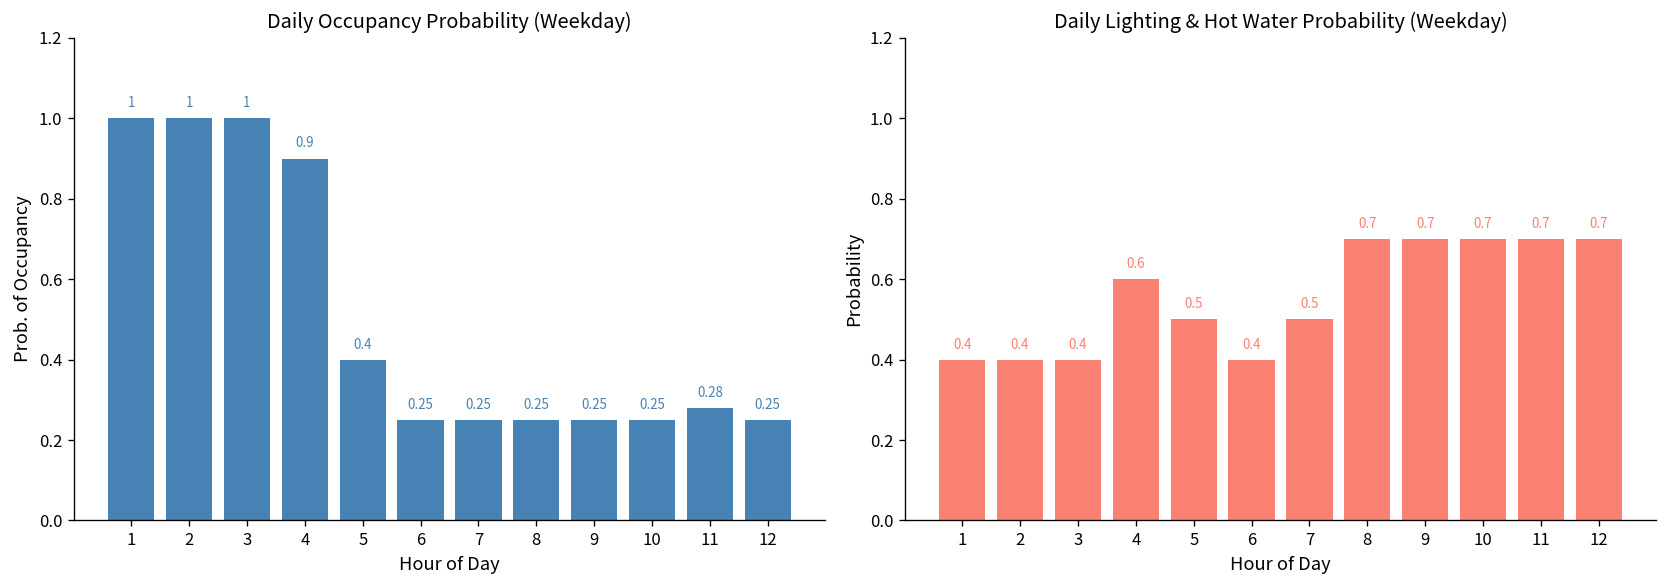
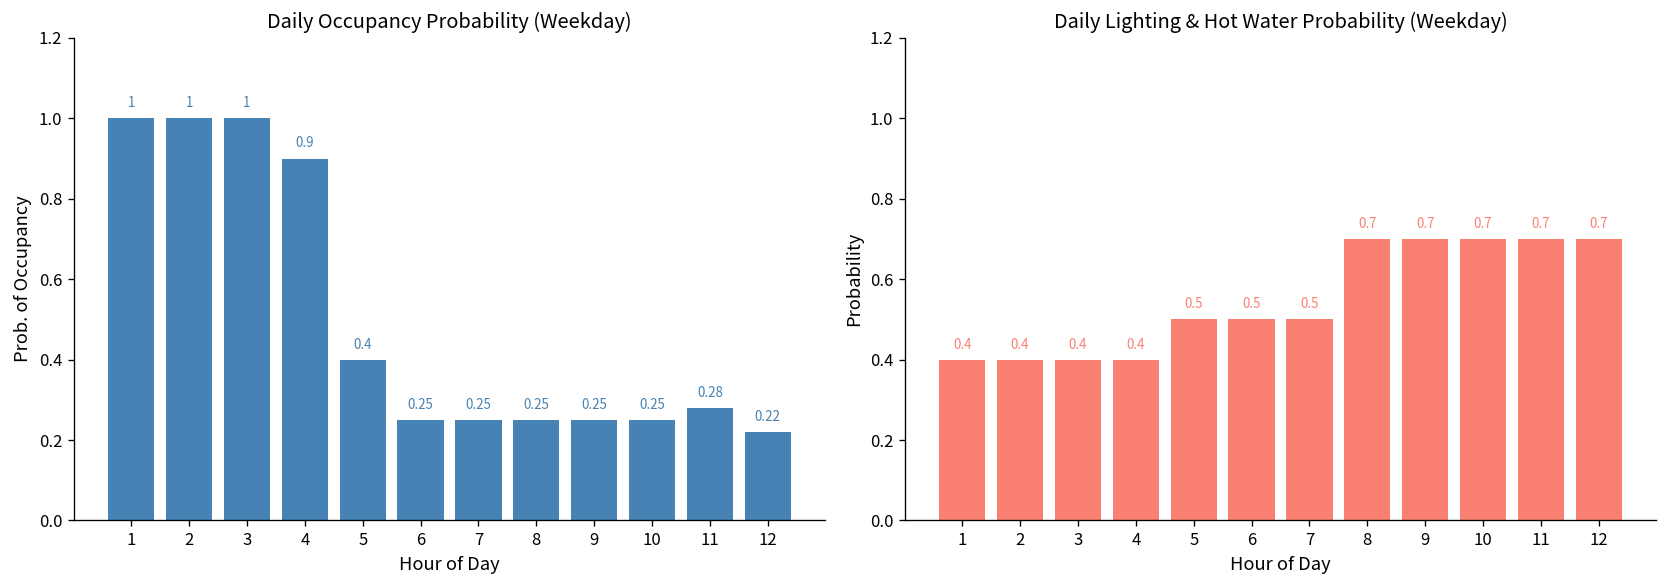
Daily Occupancy Probability (Weekday), 12: 0.25 -> 0.22
Daily Lighting & Hot Water Probability (Weekday), 4: 0.6 -> 0.4
Daily Lighting & Hot Water Probability (Weekday), 6: 0.4 -> 0.5
